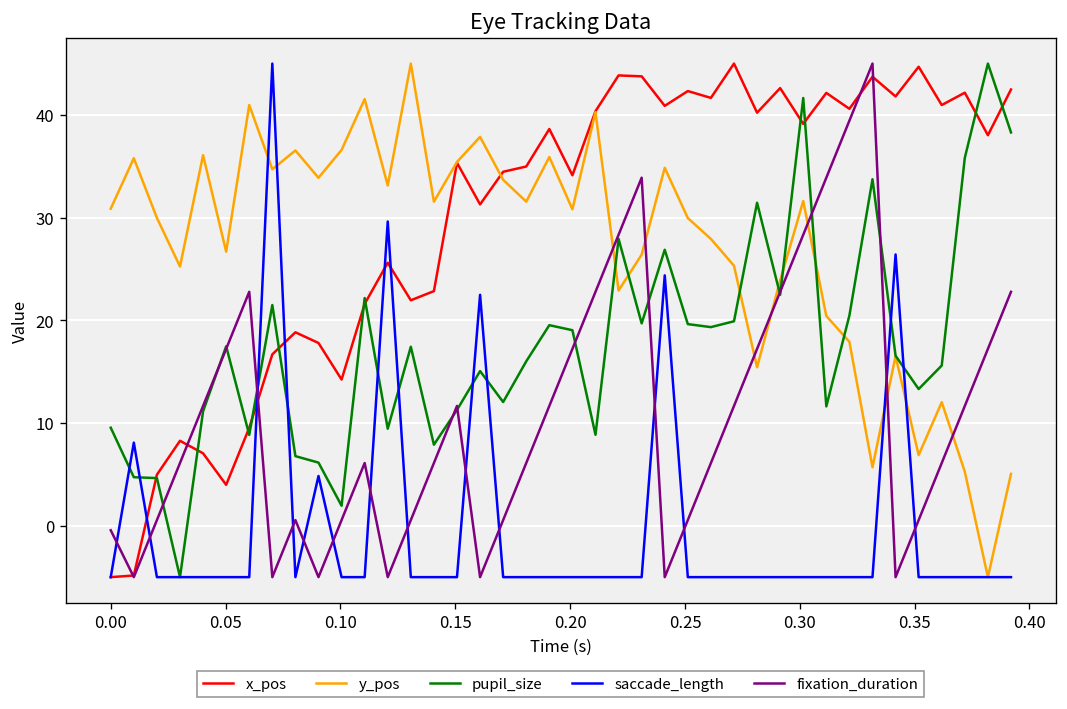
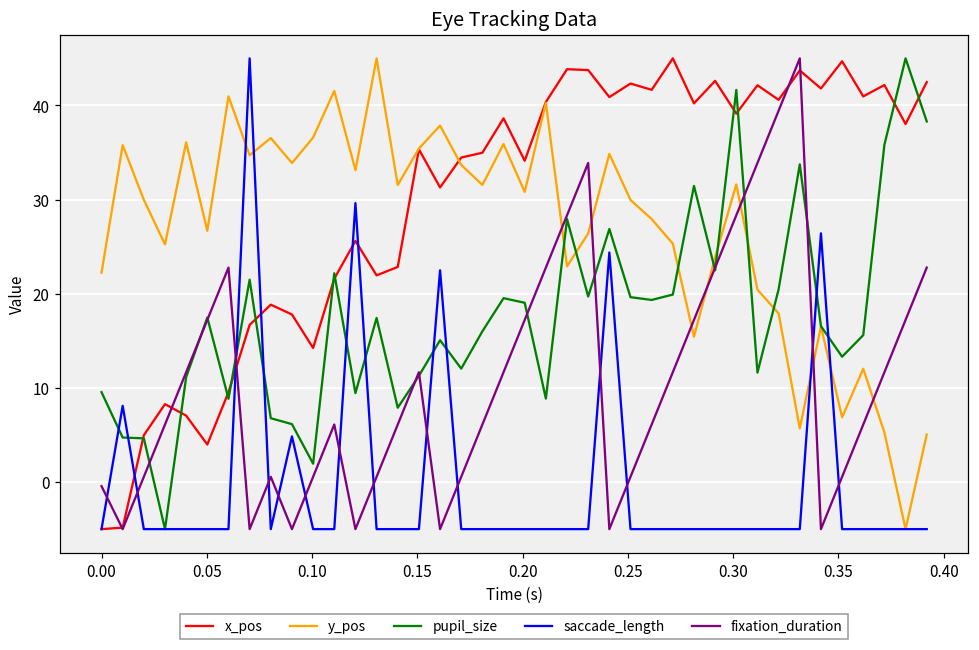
y_pos, 0.00: 31 -> 22
